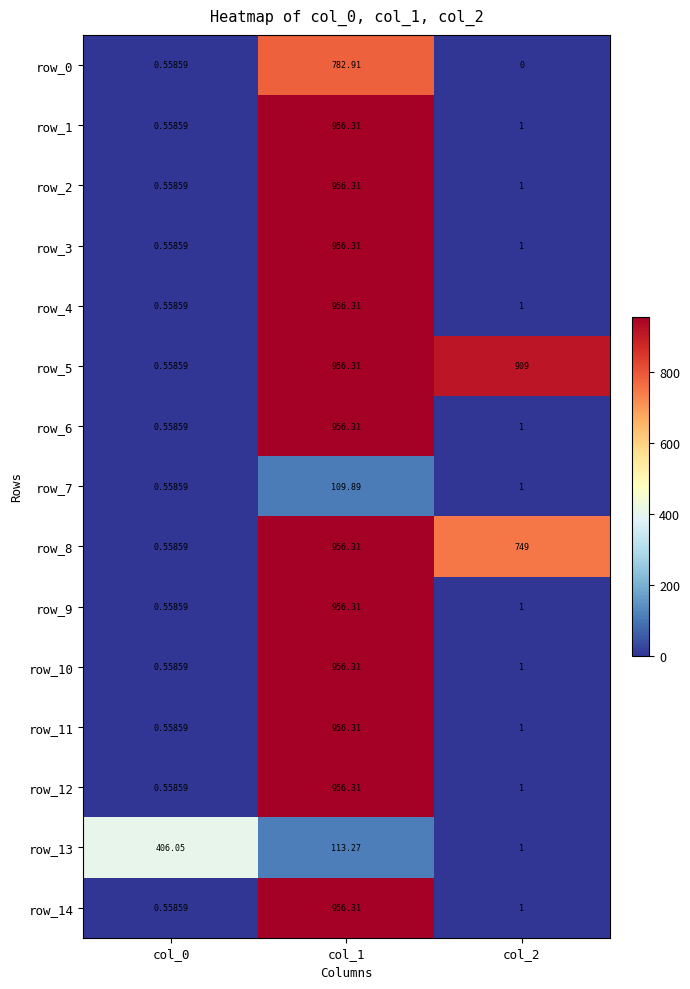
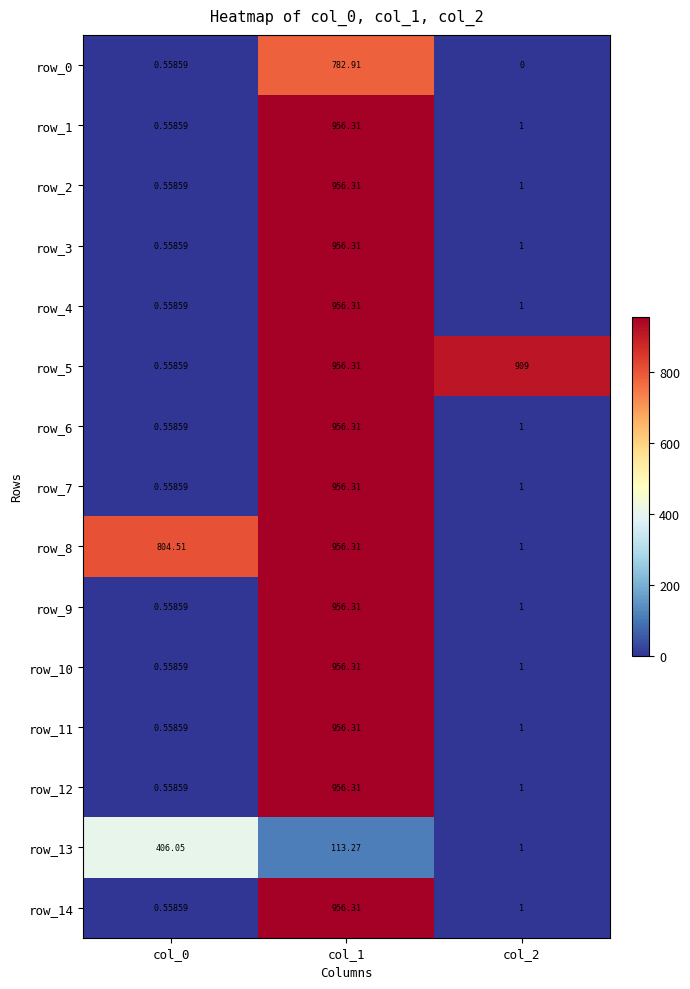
row_7, col_1: 109.89 -> 956.31
row_8, col_0: 0.55859 -> 804.51
row_8, col_2: 749 -> 1
